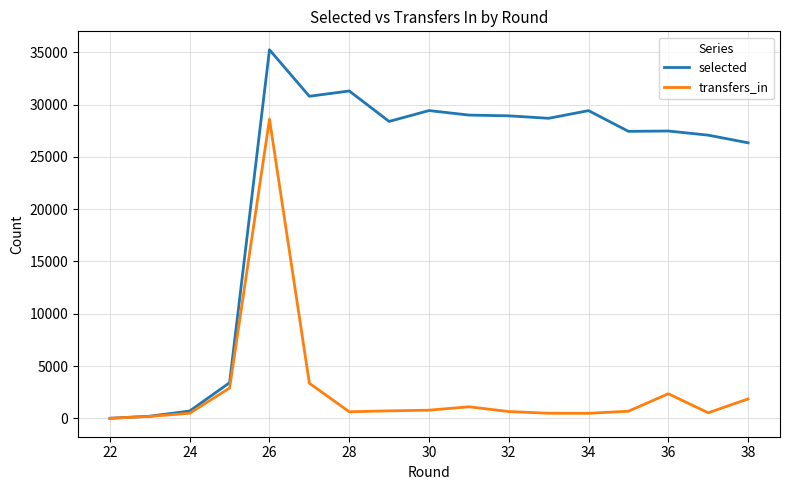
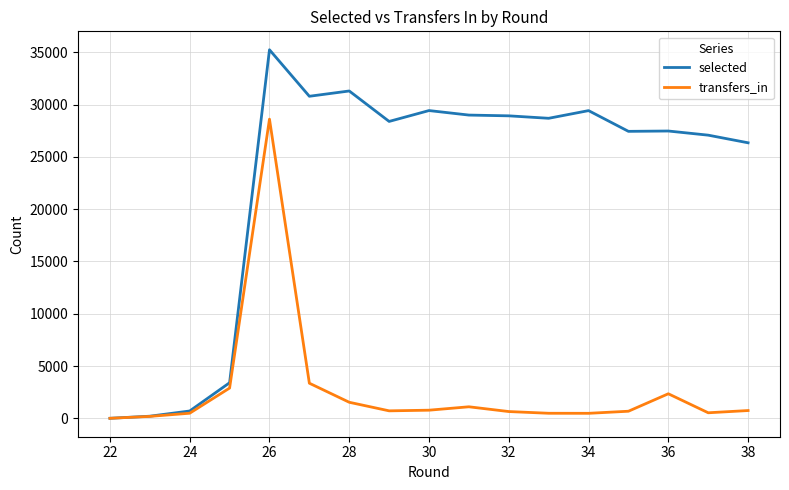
transfers_in, 28: 600 -> 1500
transfers_in, 38: 1900 -> 700
